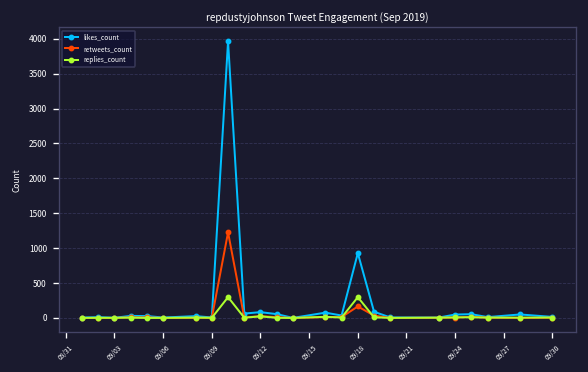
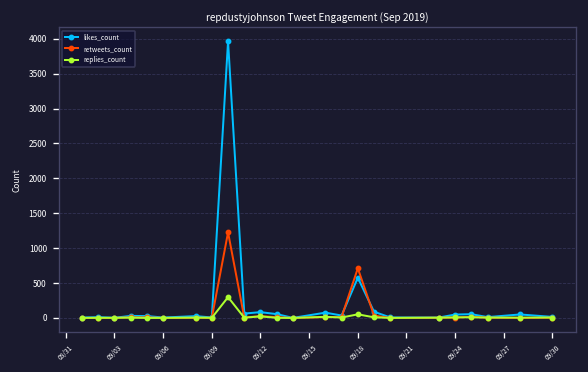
likes_count, 09/18: 900 -> 600
retweets_count, 09/18: 200 -> 700
replies_count, 09/18: 300 -> 100
